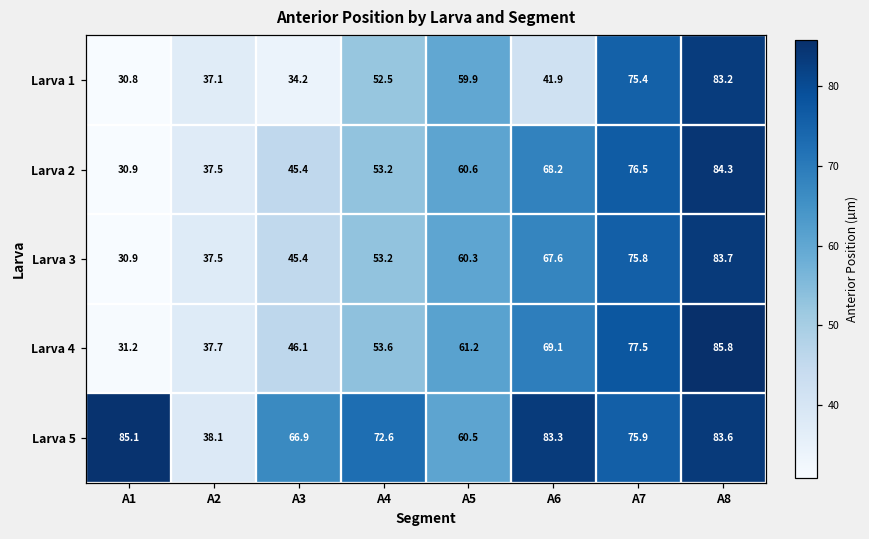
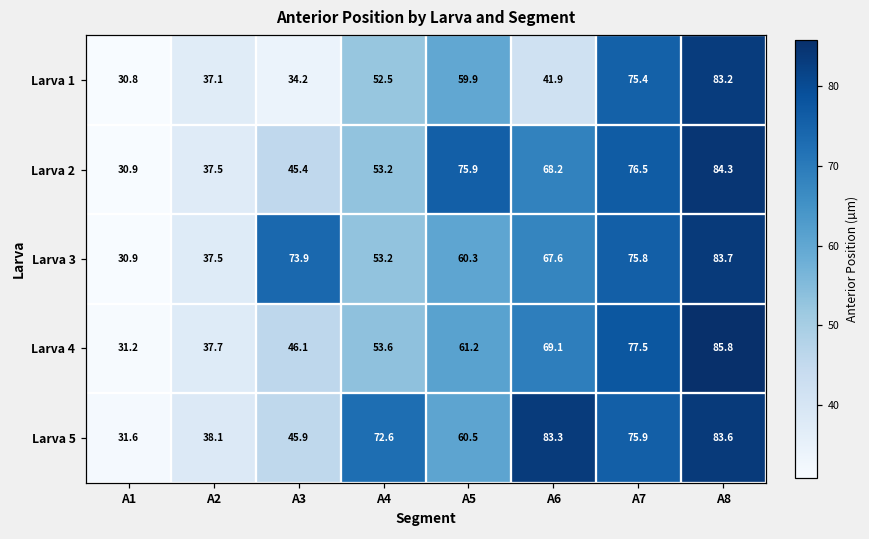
Larva 2, A5: 60.6 -> 75.9
Larva 3, A3: 45.4 -> 73.9
Larva 5, A1: 85.1 -> 31.6
Larva 5, A3: 66.9 -> 45.9
